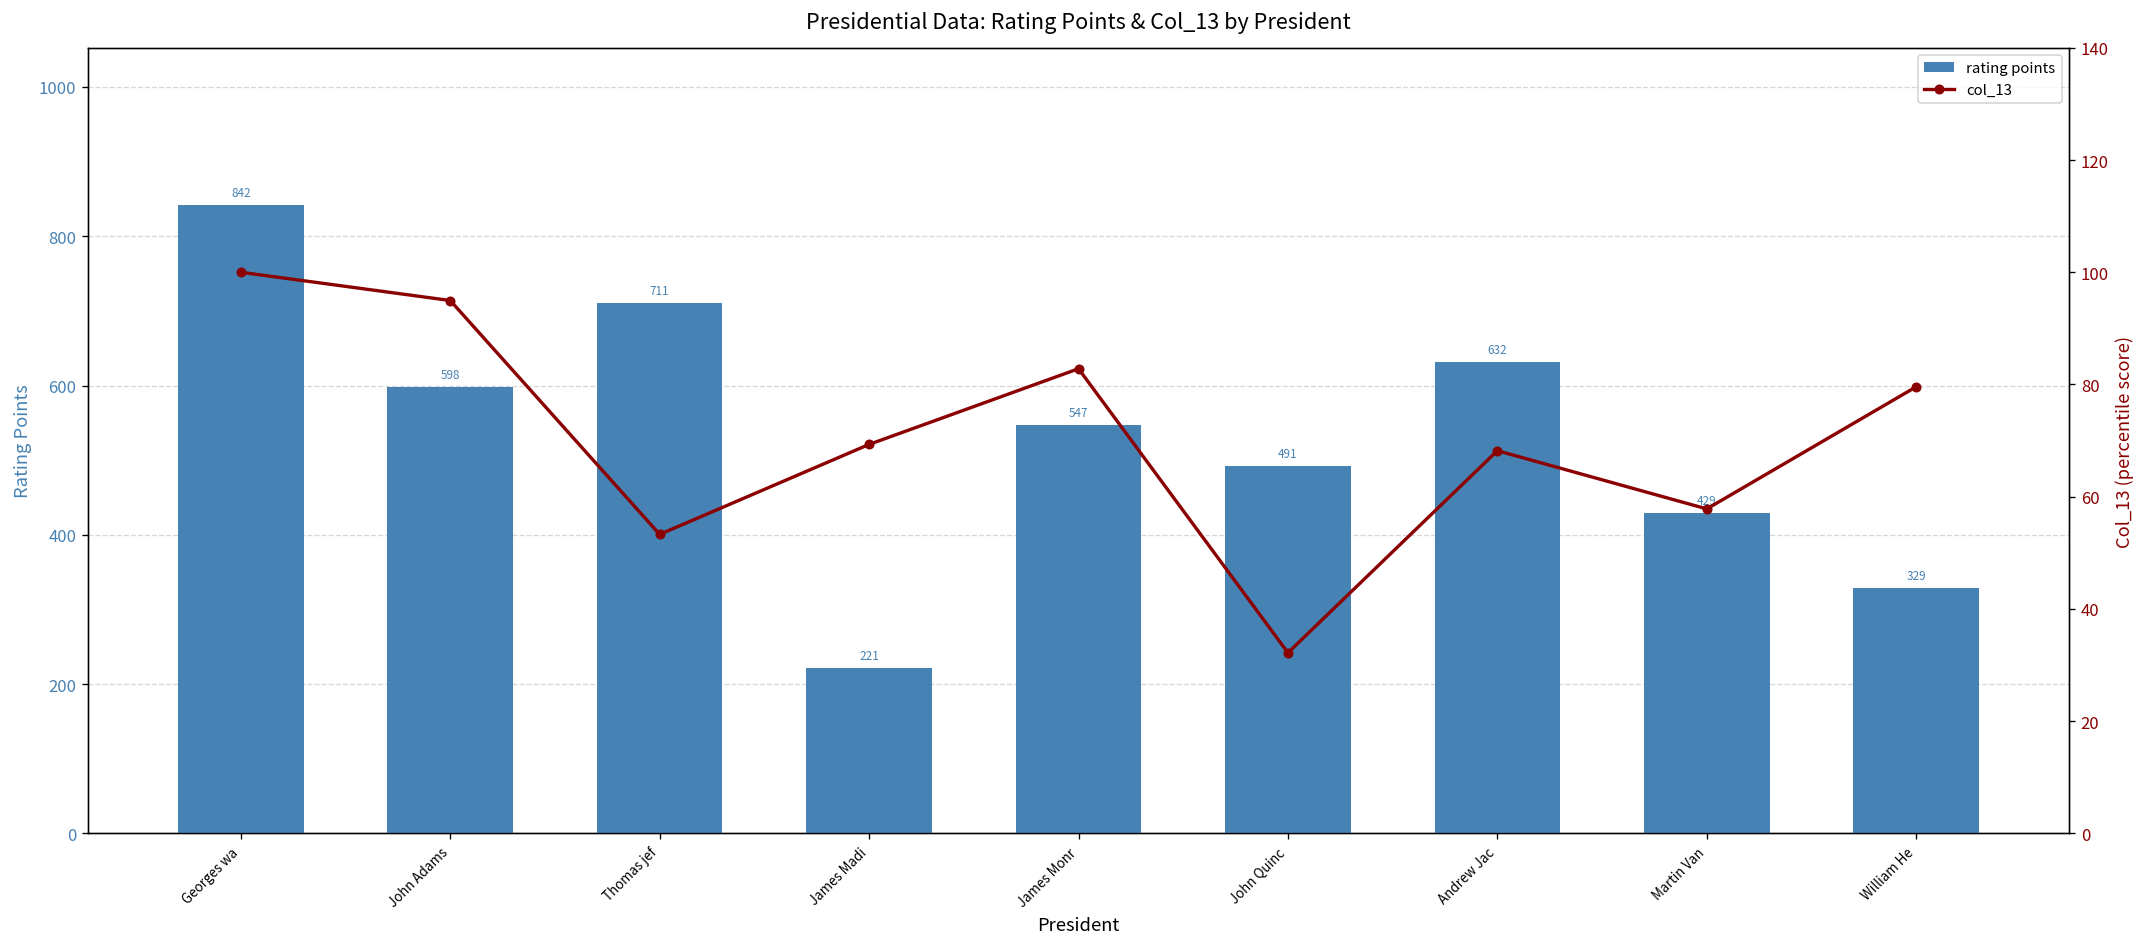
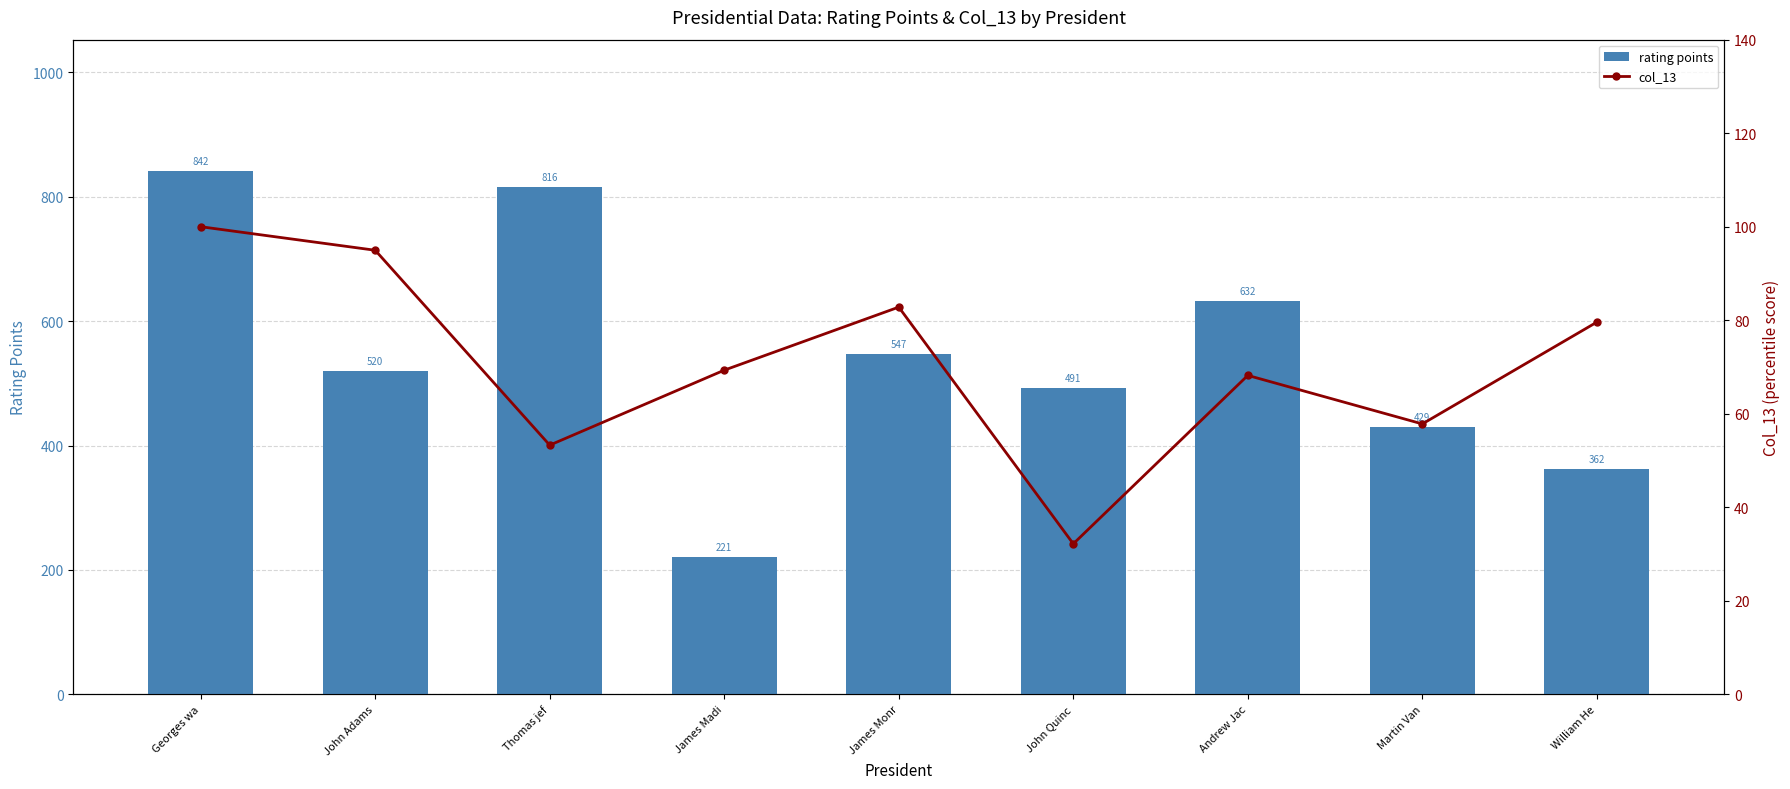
rating points, John Adams: 598 -> 520
rating points, Thomas jef: 711 -> 816
rating points, William He: 329 -> 362
